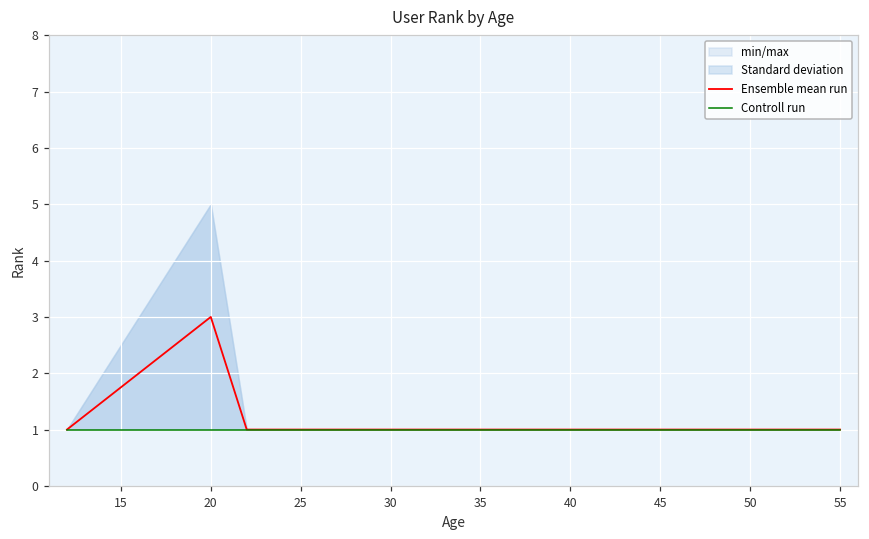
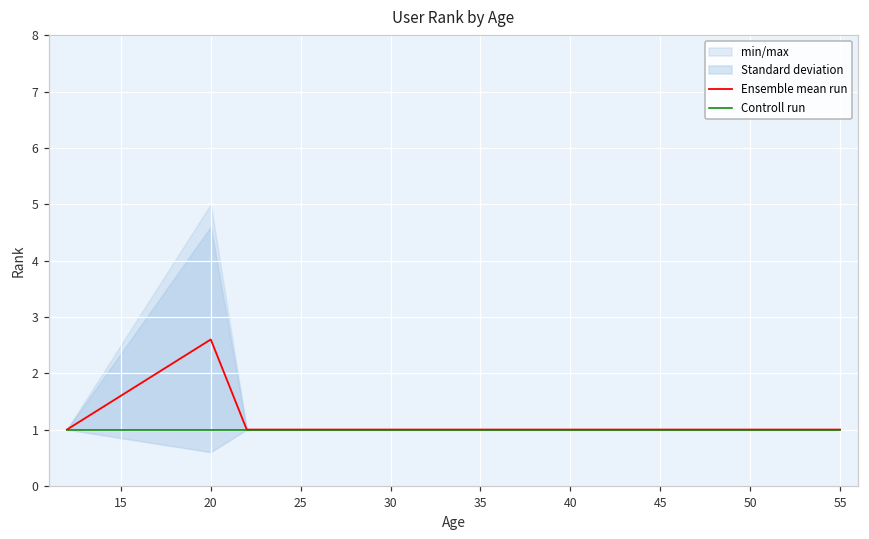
Ensemble mean run, 20: 3.0 -> 2.6
